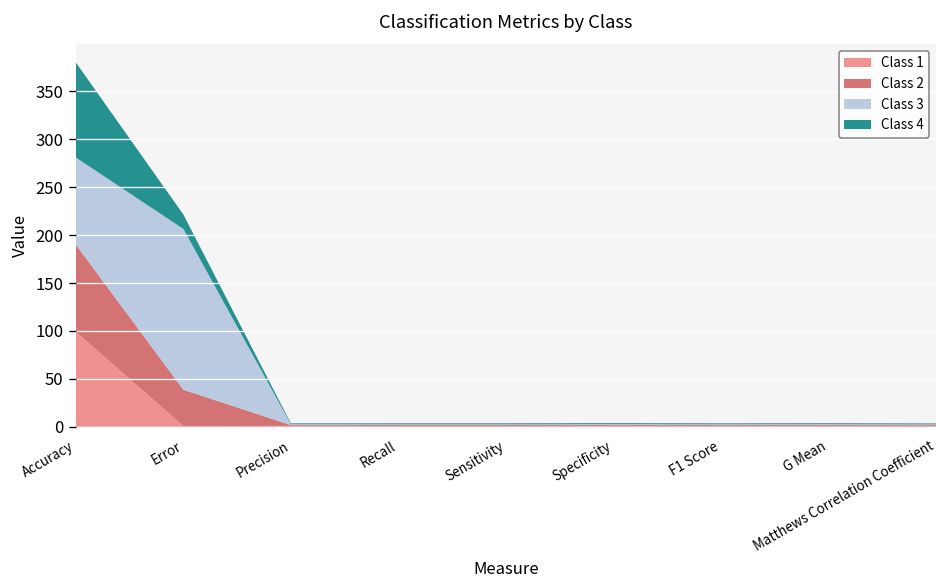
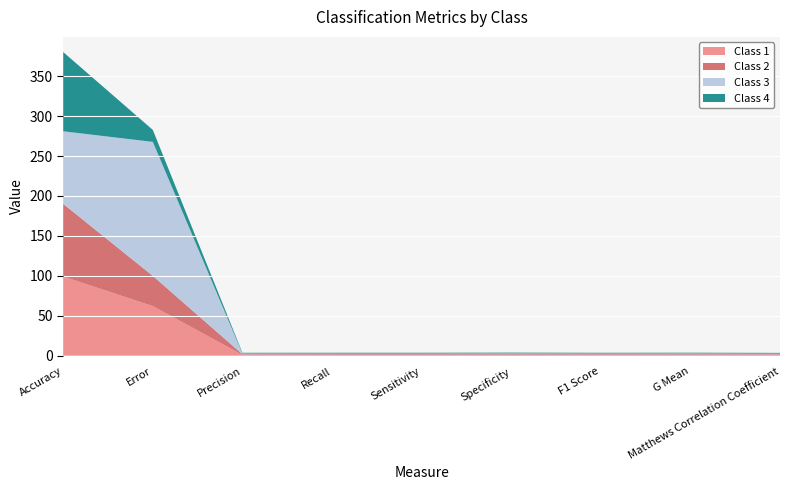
Class 1, Error: 0 -> 60
